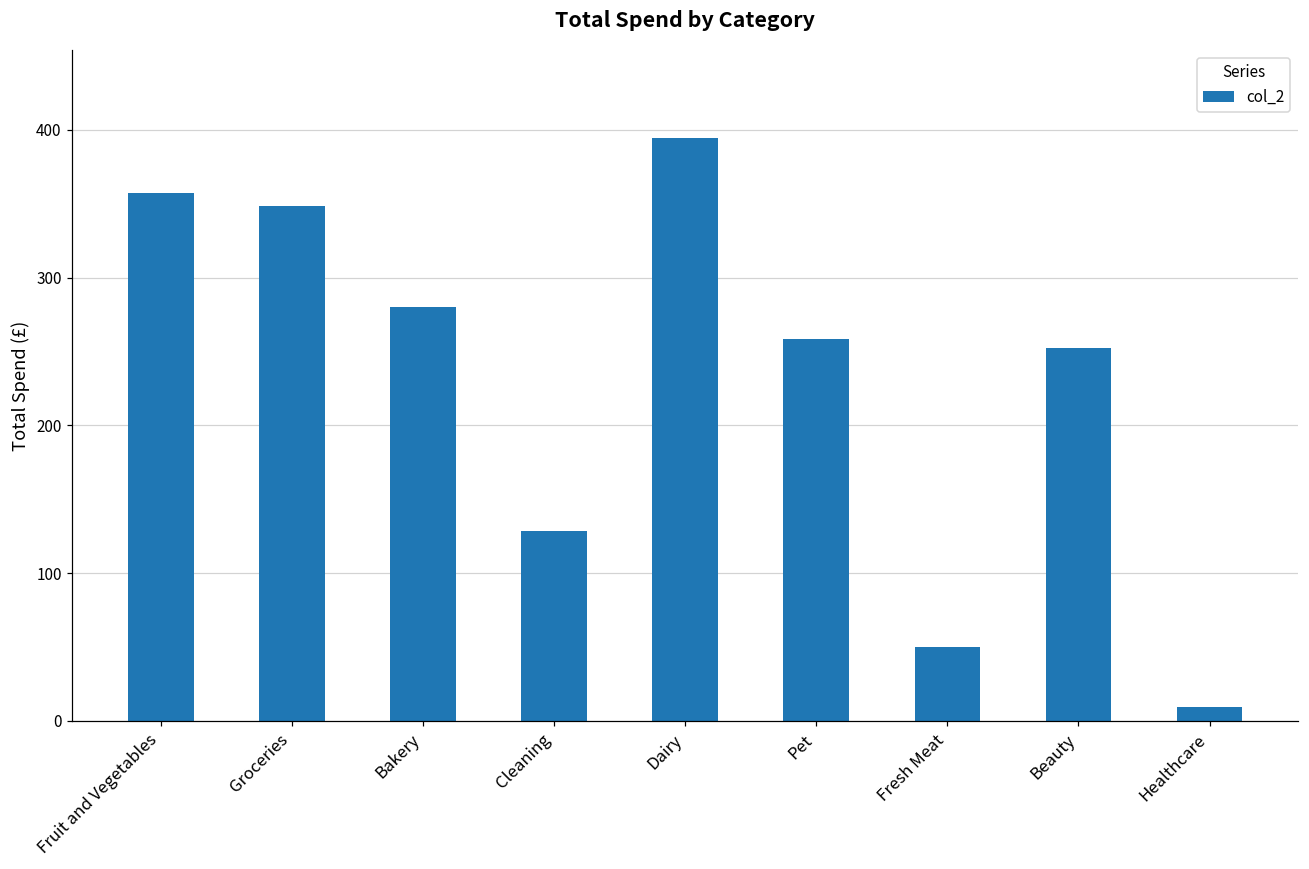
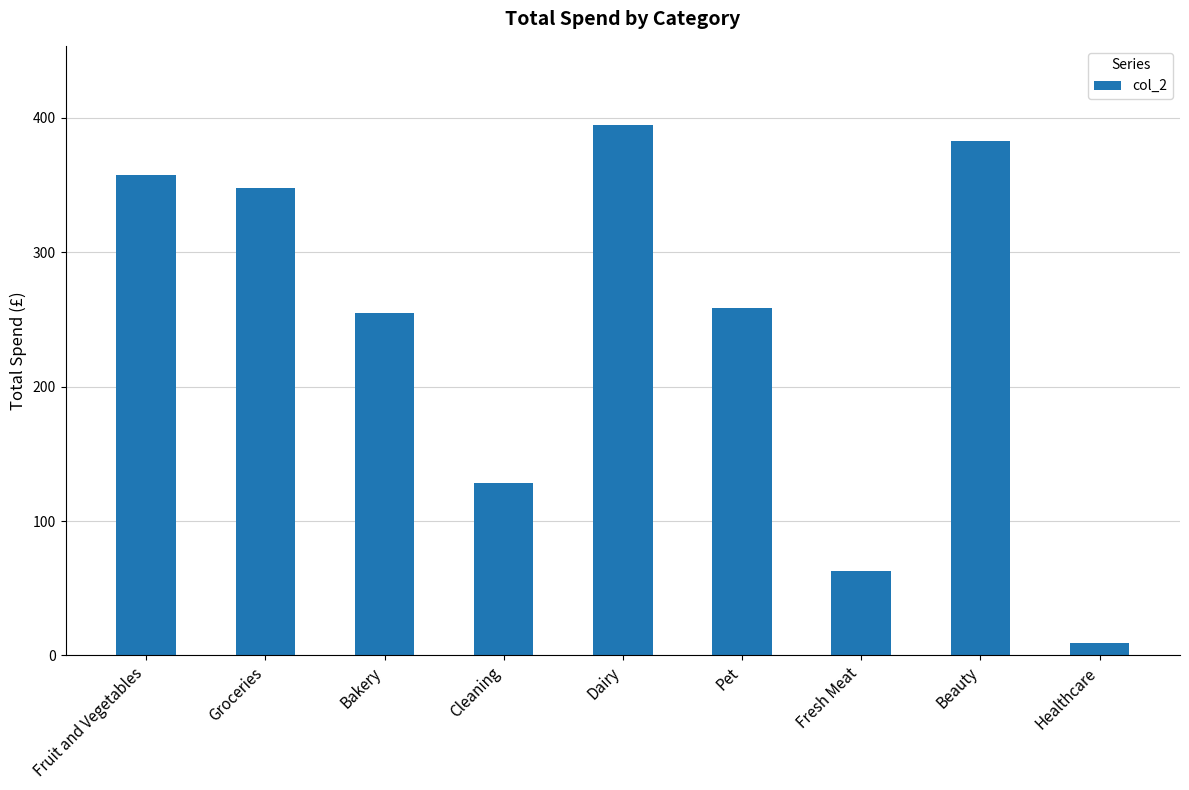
Bakery: 280 -> 255
Fresh Meat: 50 -> 63
Beauty: 252 -> 383
